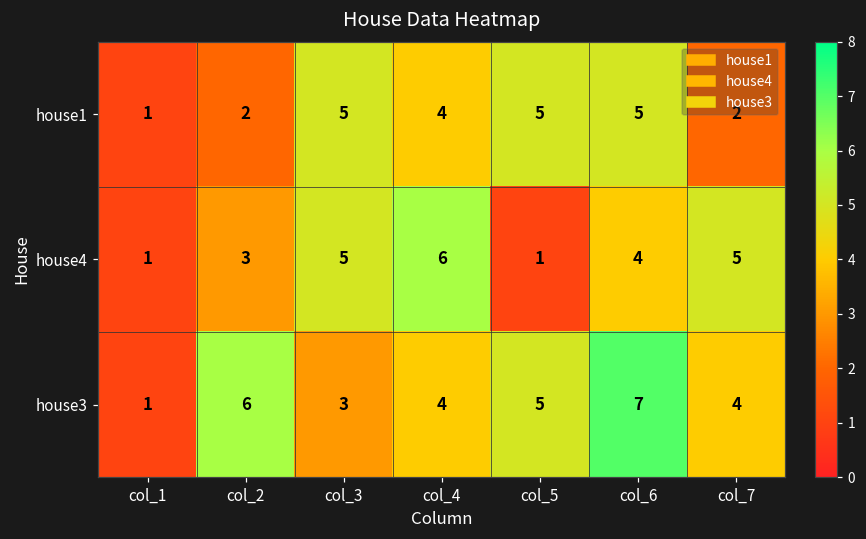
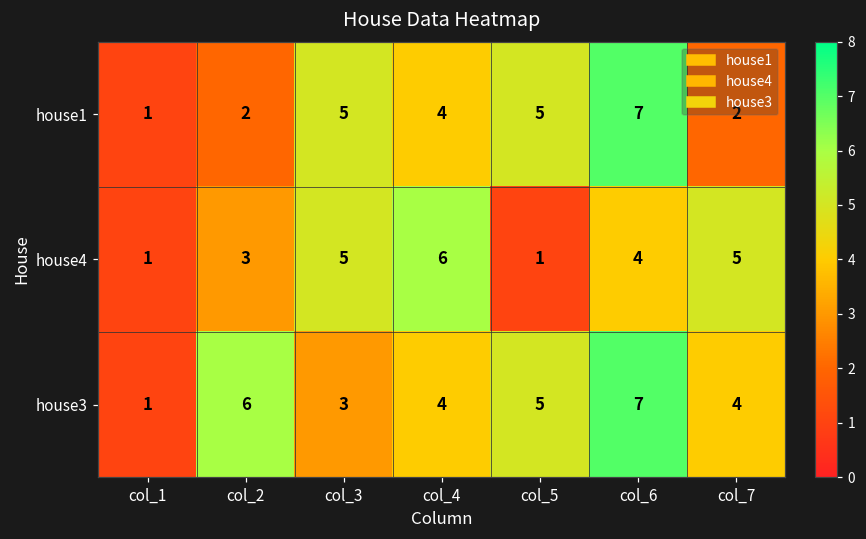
house1, col_6: 5 -> 7
